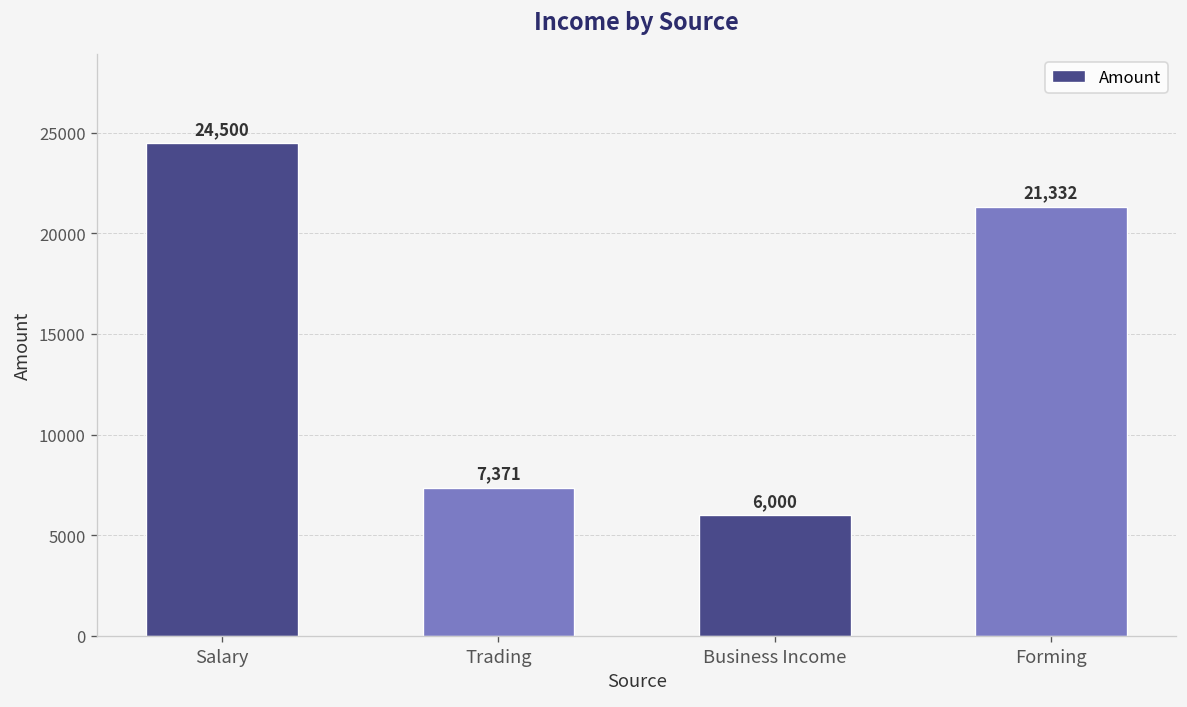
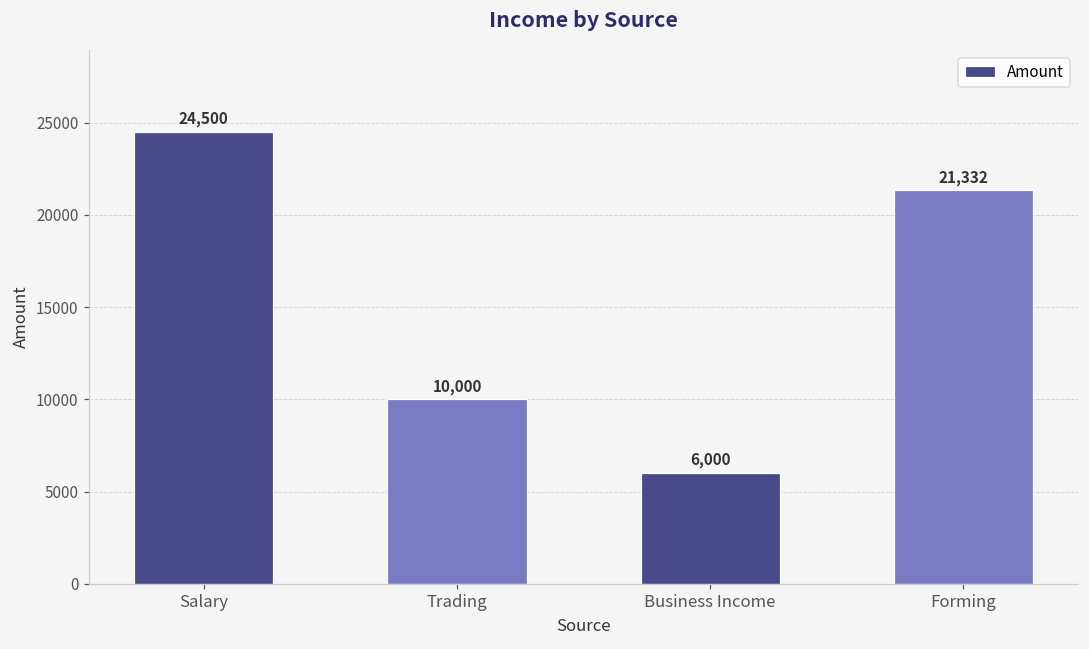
Trading: 7,371 -> 10,000
